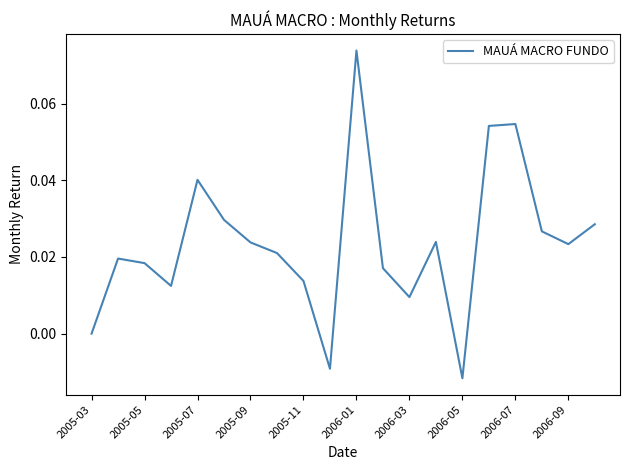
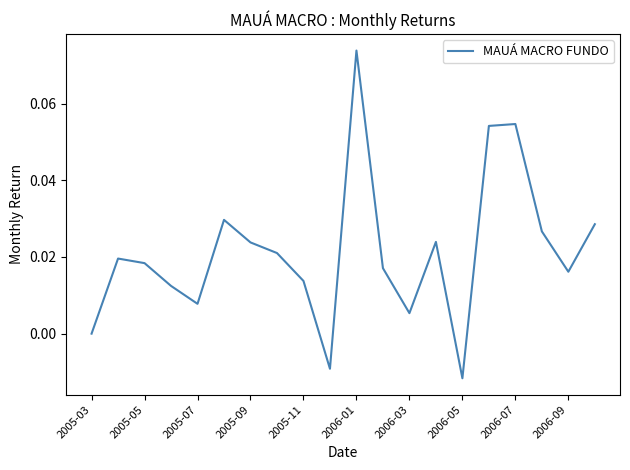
2005-07: 0.040 -> 0.008
2006-03: 0.010 -> 0.005
2006-09: 0.023 -> 0.016
